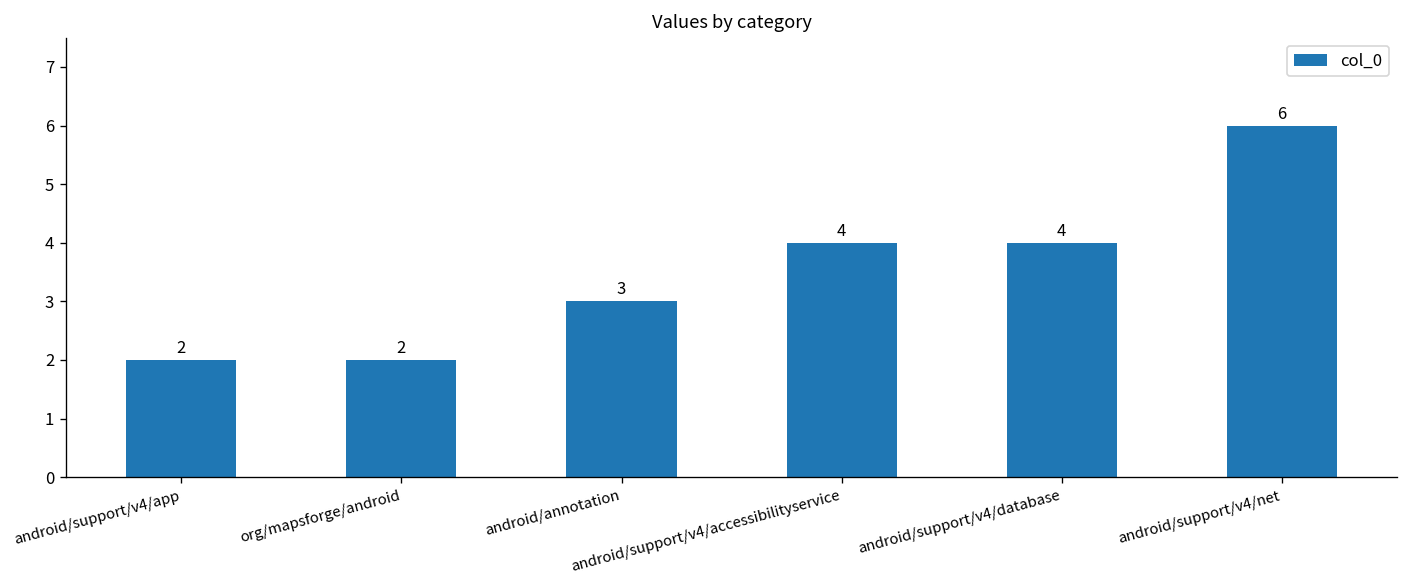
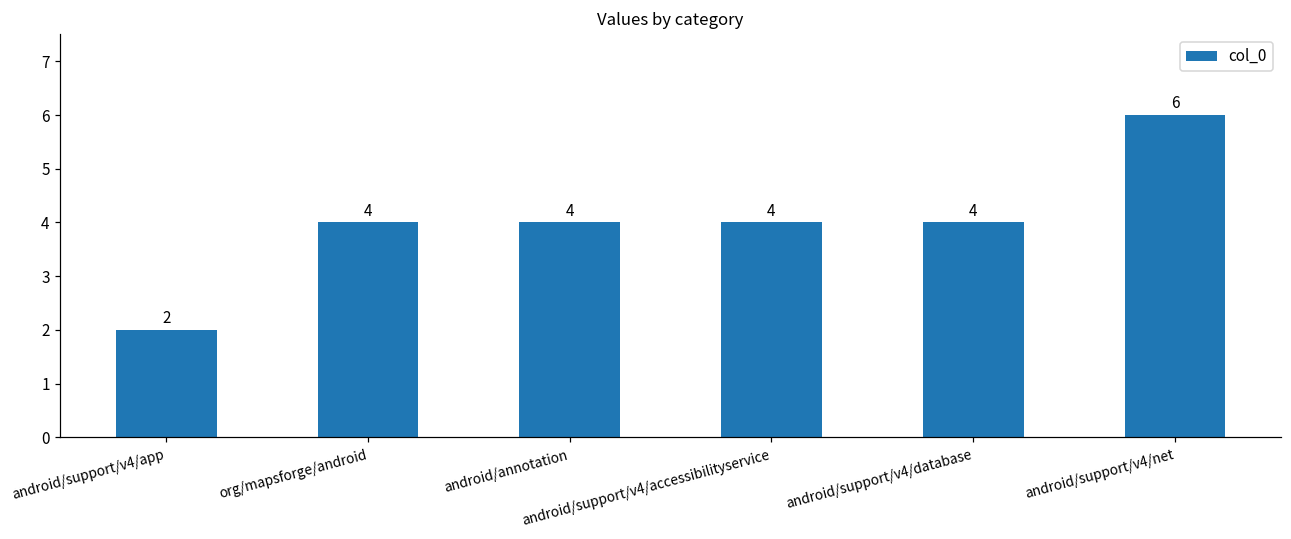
org/mapsforge/android: 2 -> 4
android/annotation: 3 -> 4
